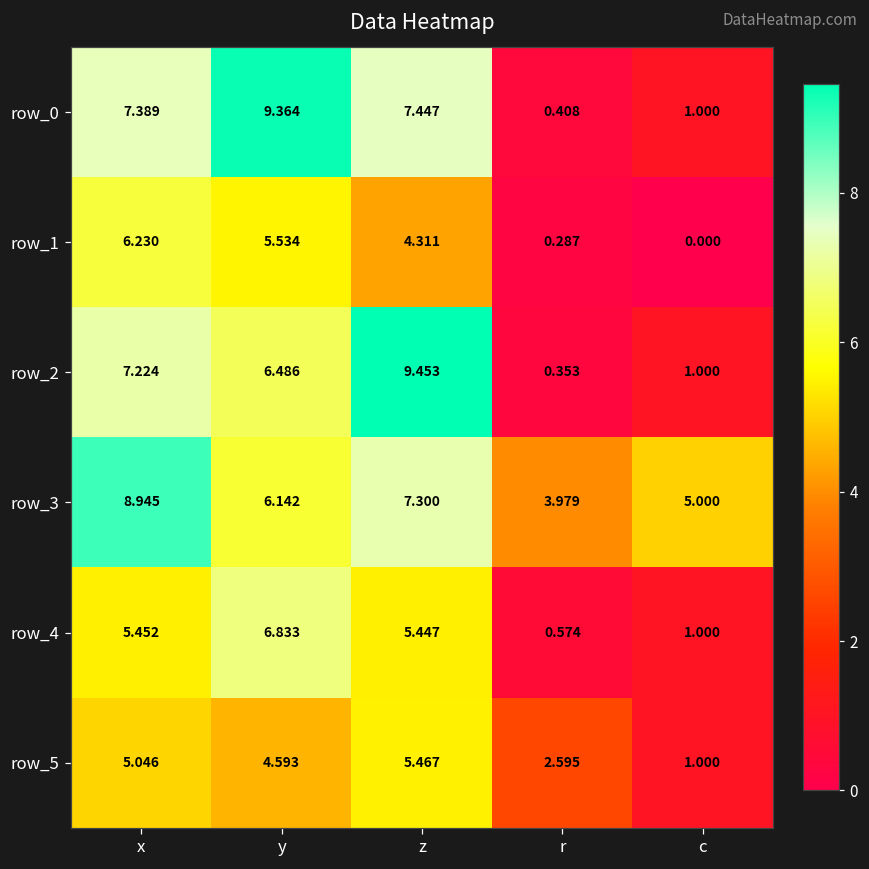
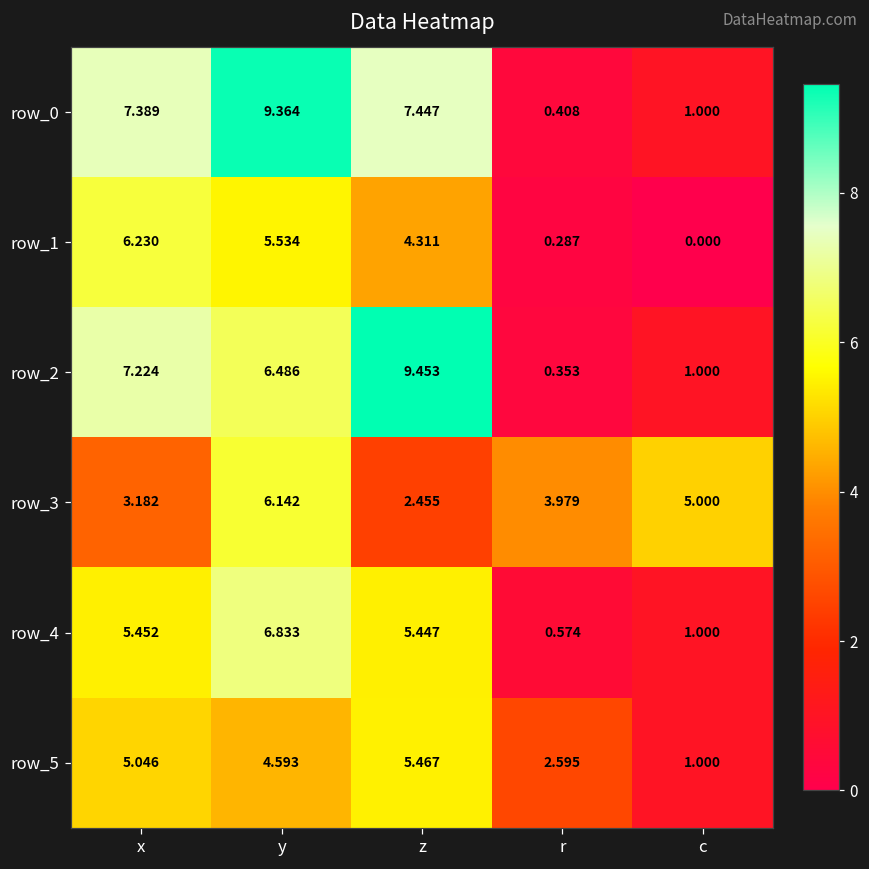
row_3, x: 8.945 -> 3.182
row_3, z: 7.300 -> 2.455
